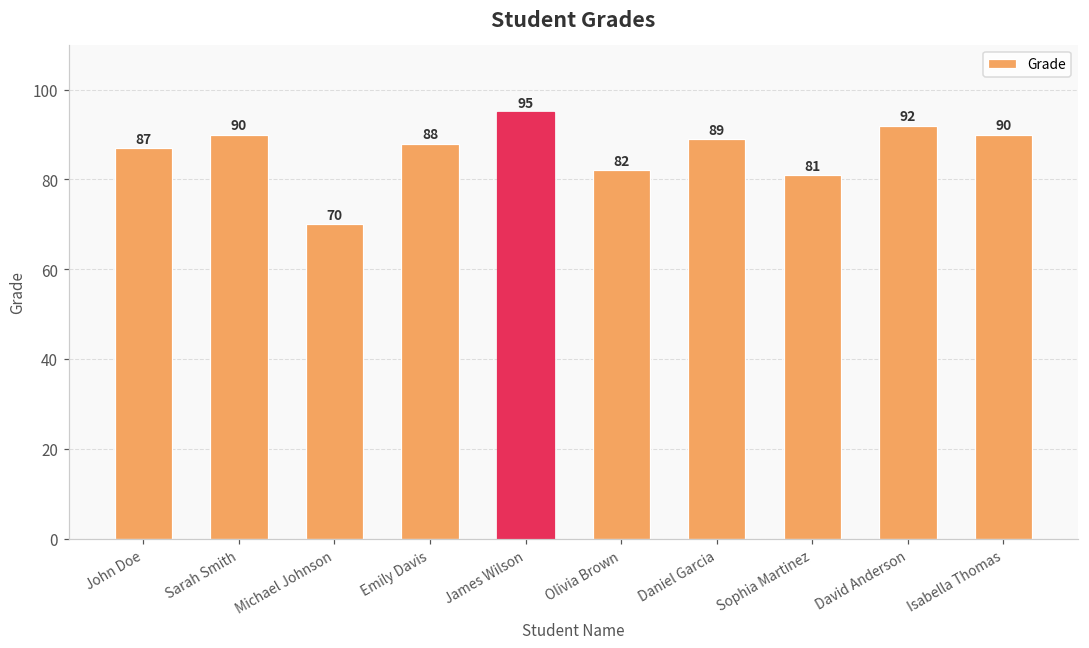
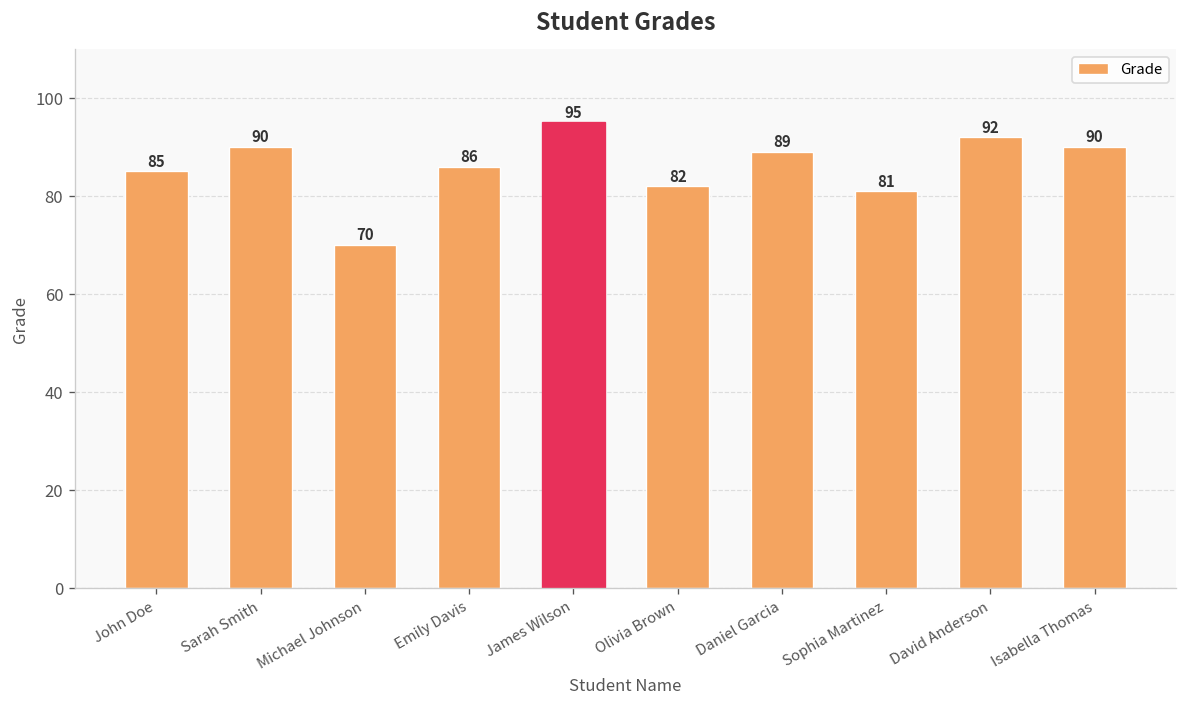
John Doe: 87 -> 85
Emily Davis: 88 -> 86
